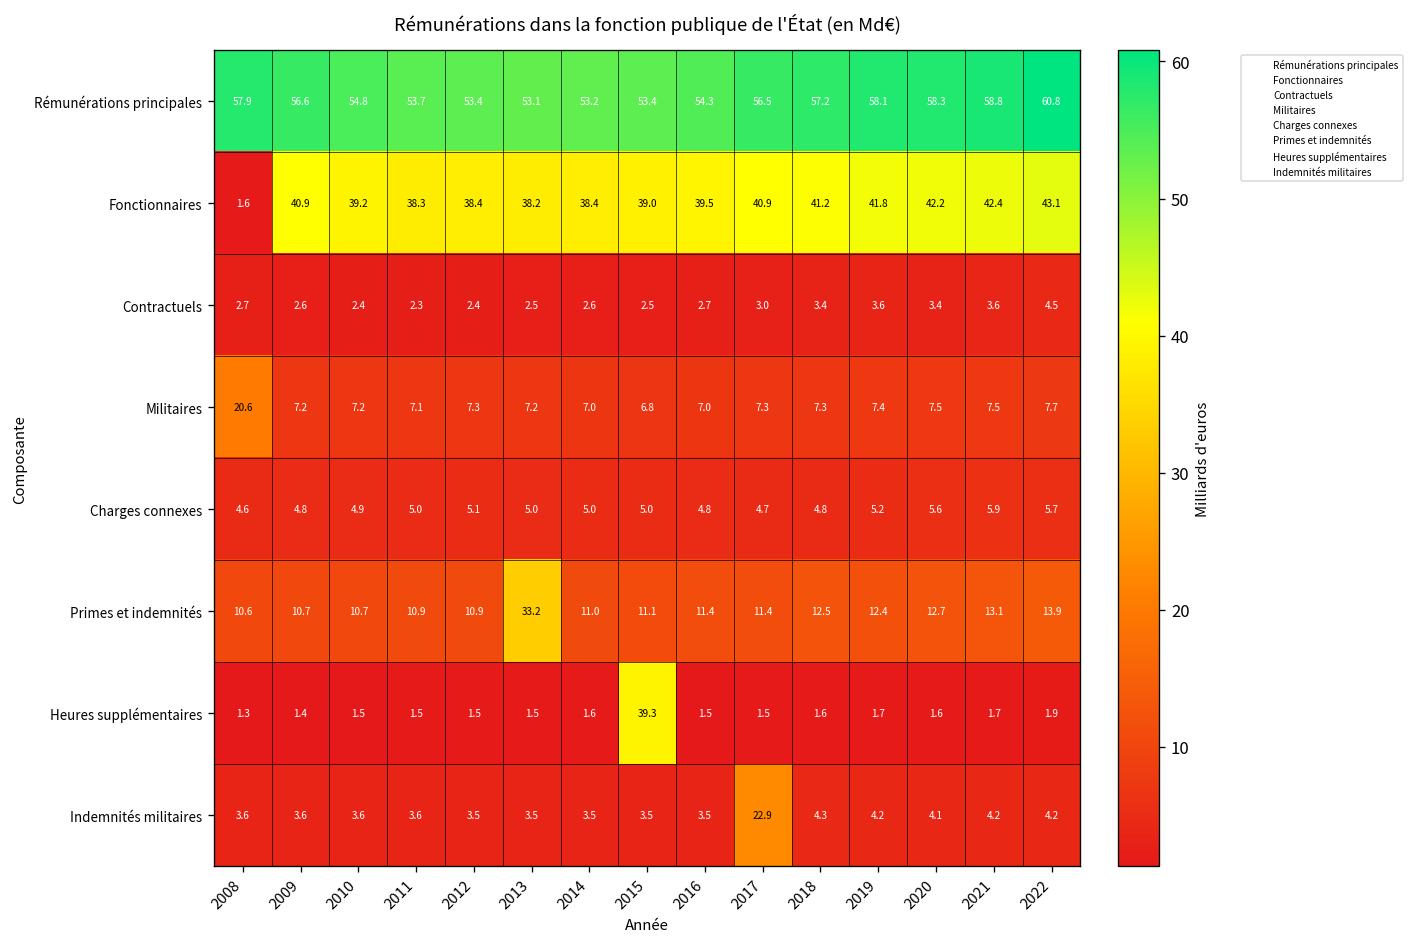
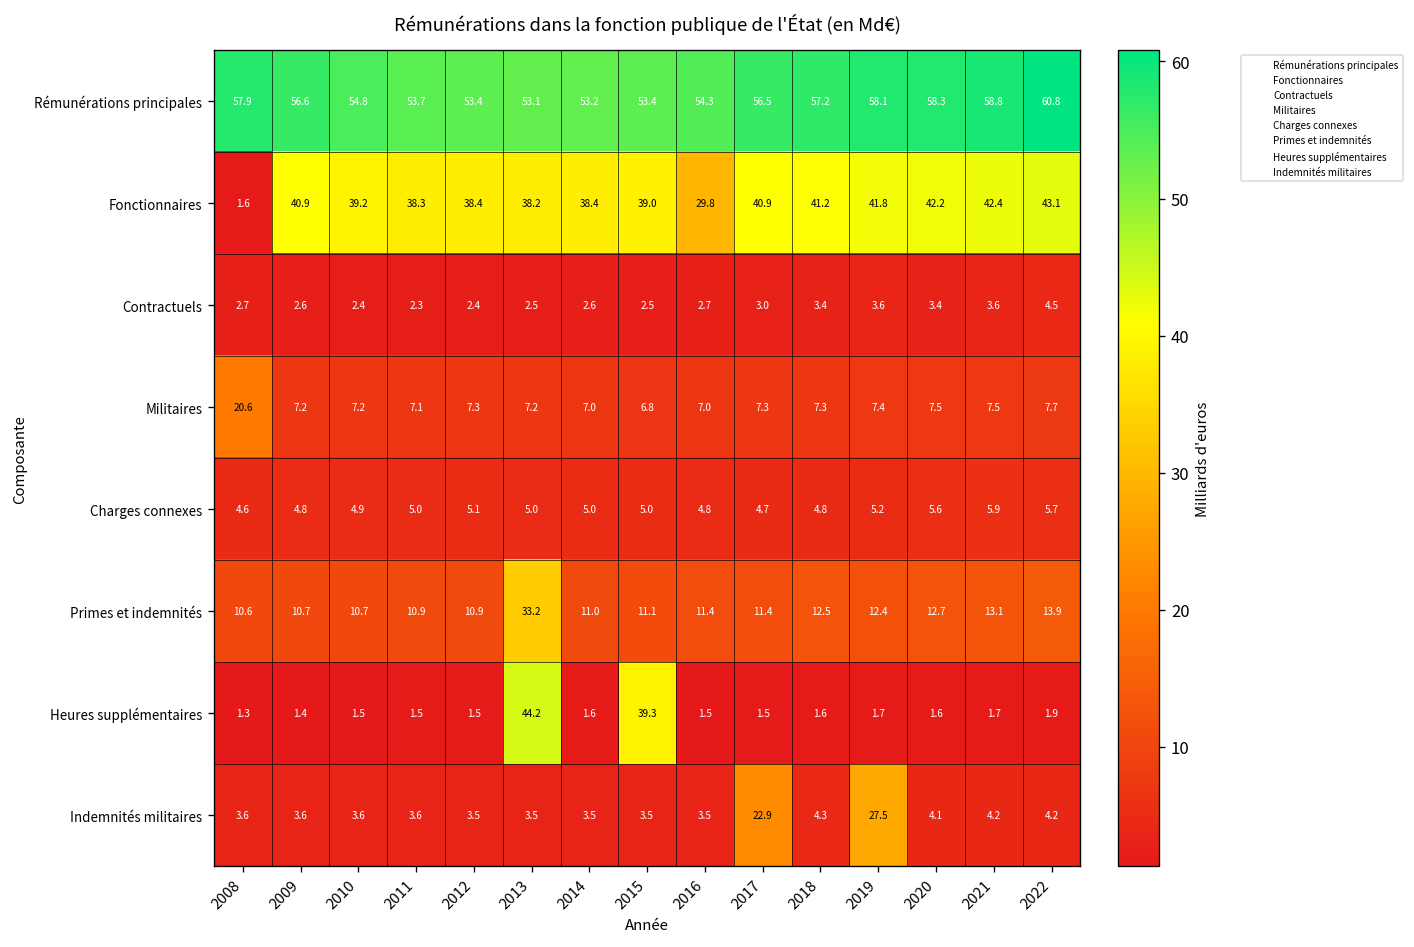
Fonctionnaires, 2016: 39.5 -> 29.8
Heures supplémentaires, 2013: 1.5 -> 44.2
Indemnités militaires, 2019: 4.2 -> 27.5
